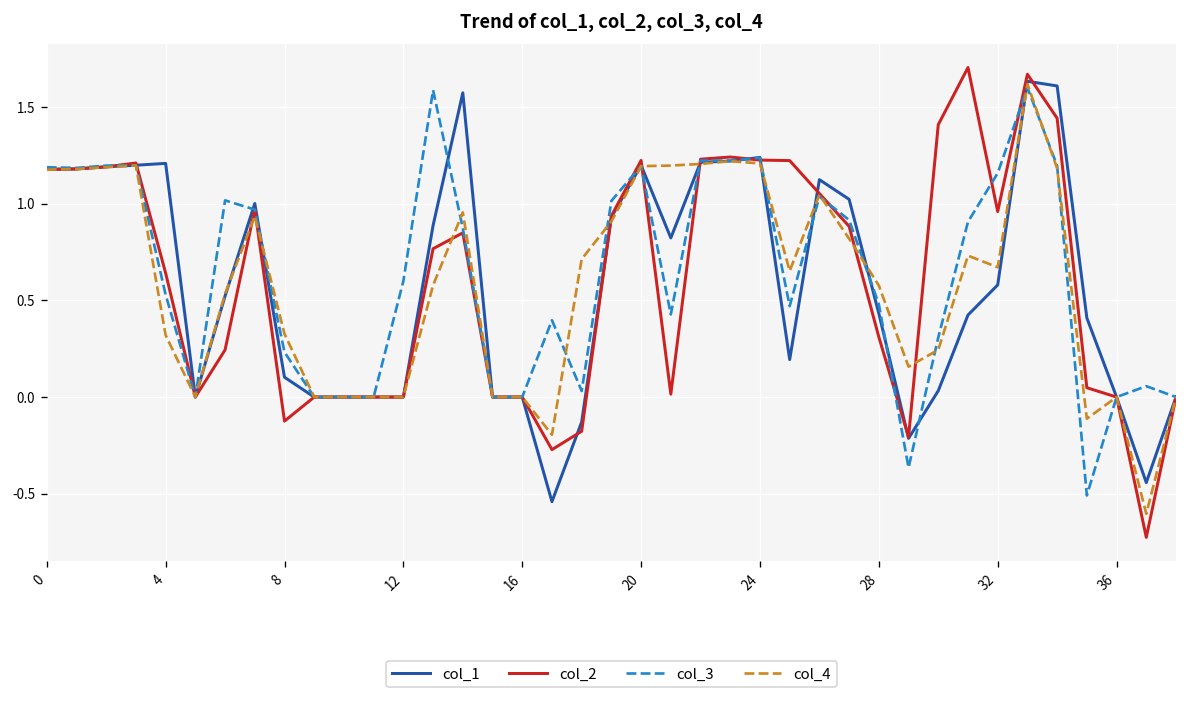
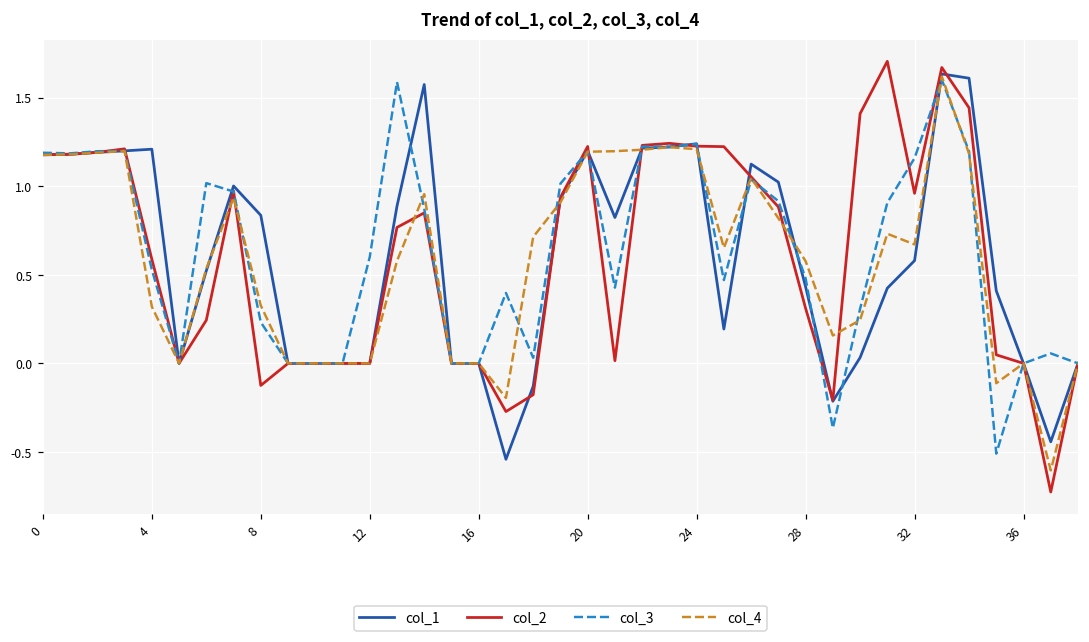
col_2, 4: 0.64 -> 0.59
col_1, 8: 0.10 -> 0.84
